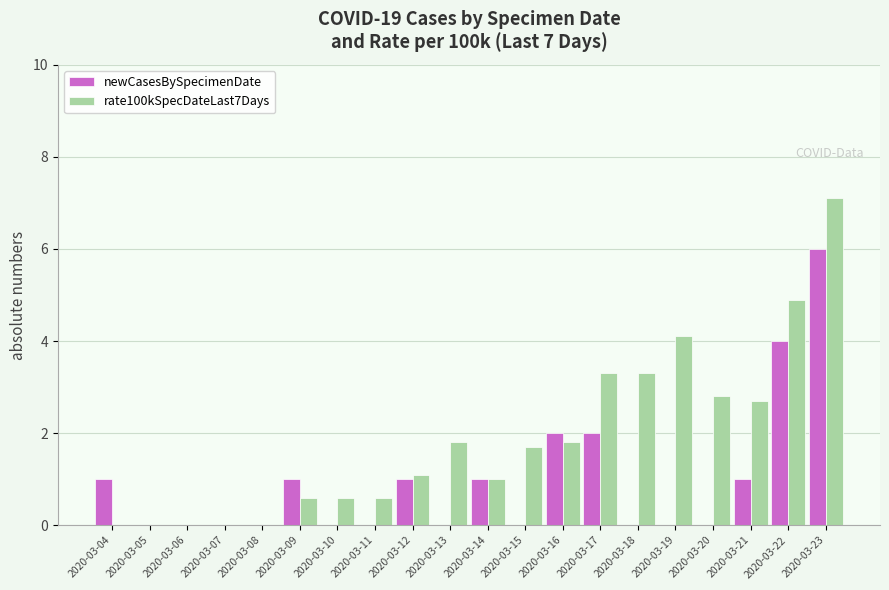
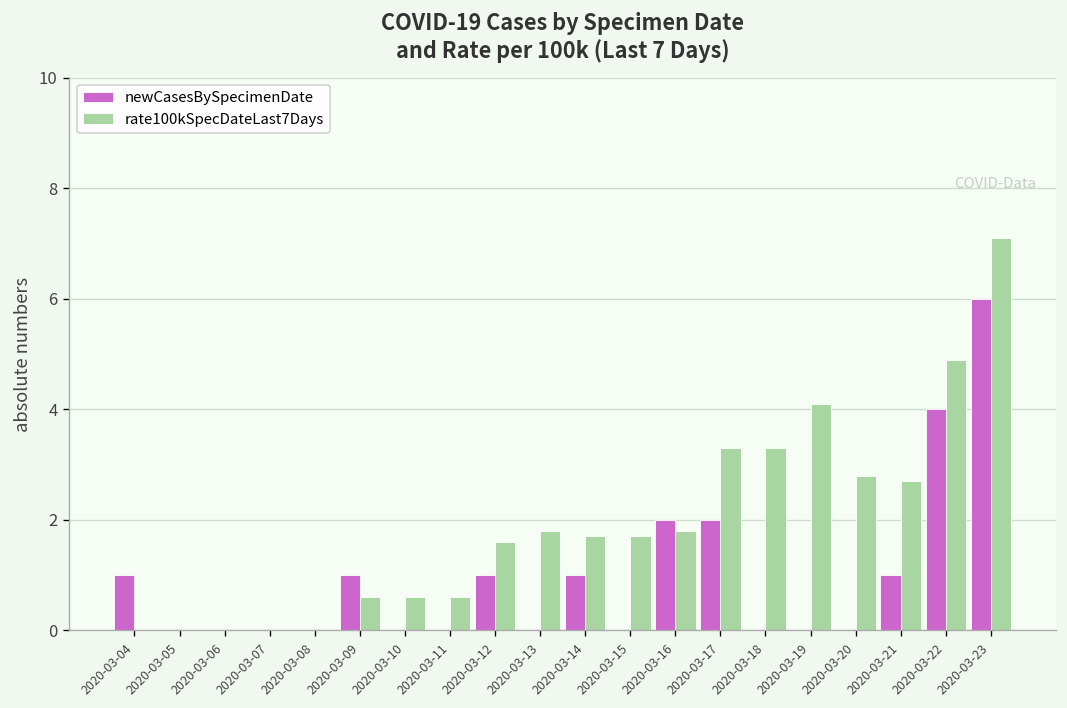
rate100kSpecDateLast7Days, 2020-03-12: 1.1 -> 1.6
rate100kSpecDateLast7Days, 2020-03-14: 1.0 -> 1.7
